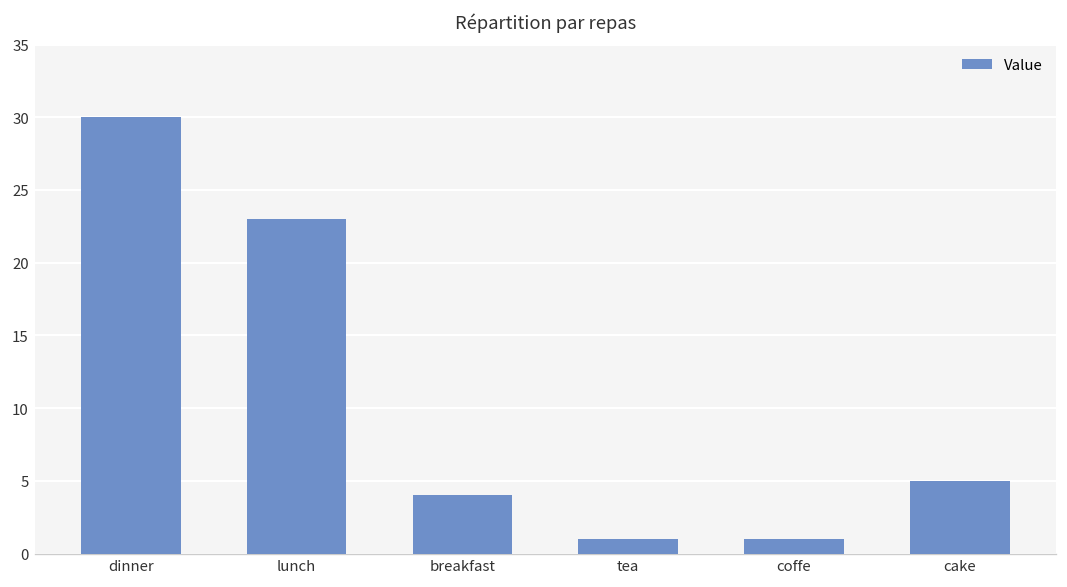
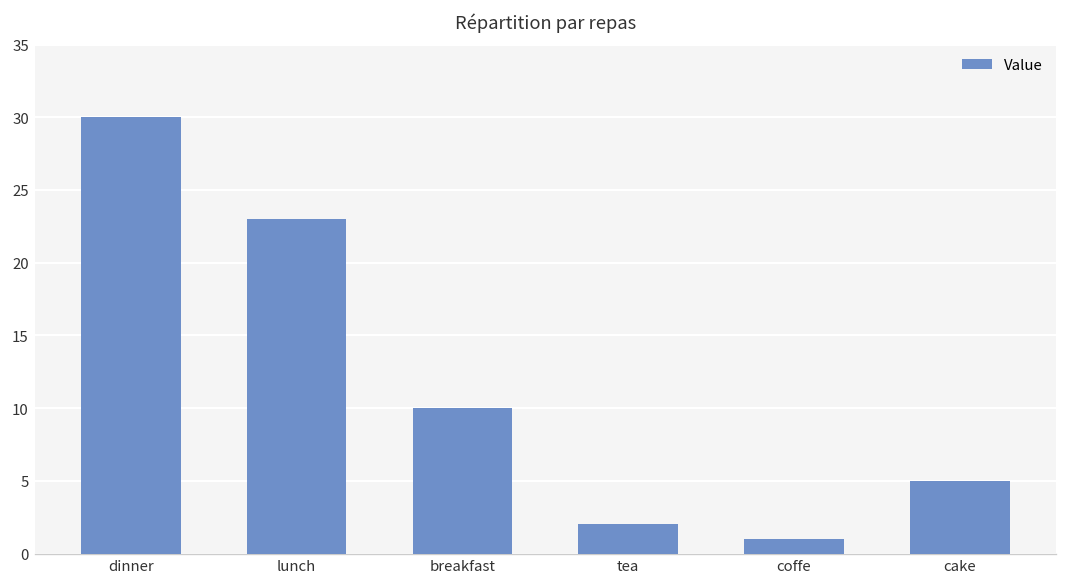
breakfast: 4 -> 10
tea: 1 -> 2
